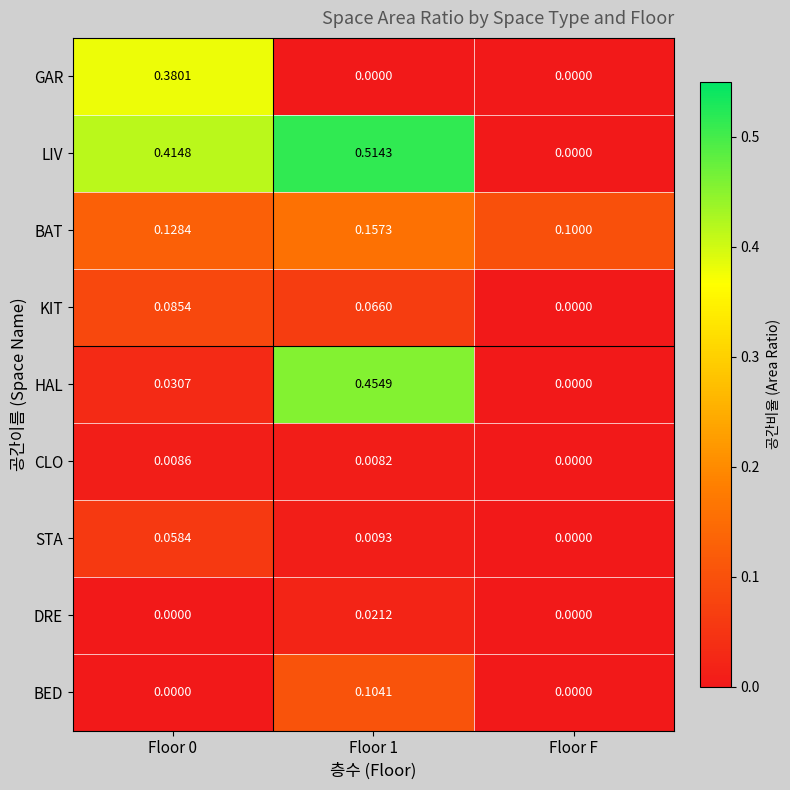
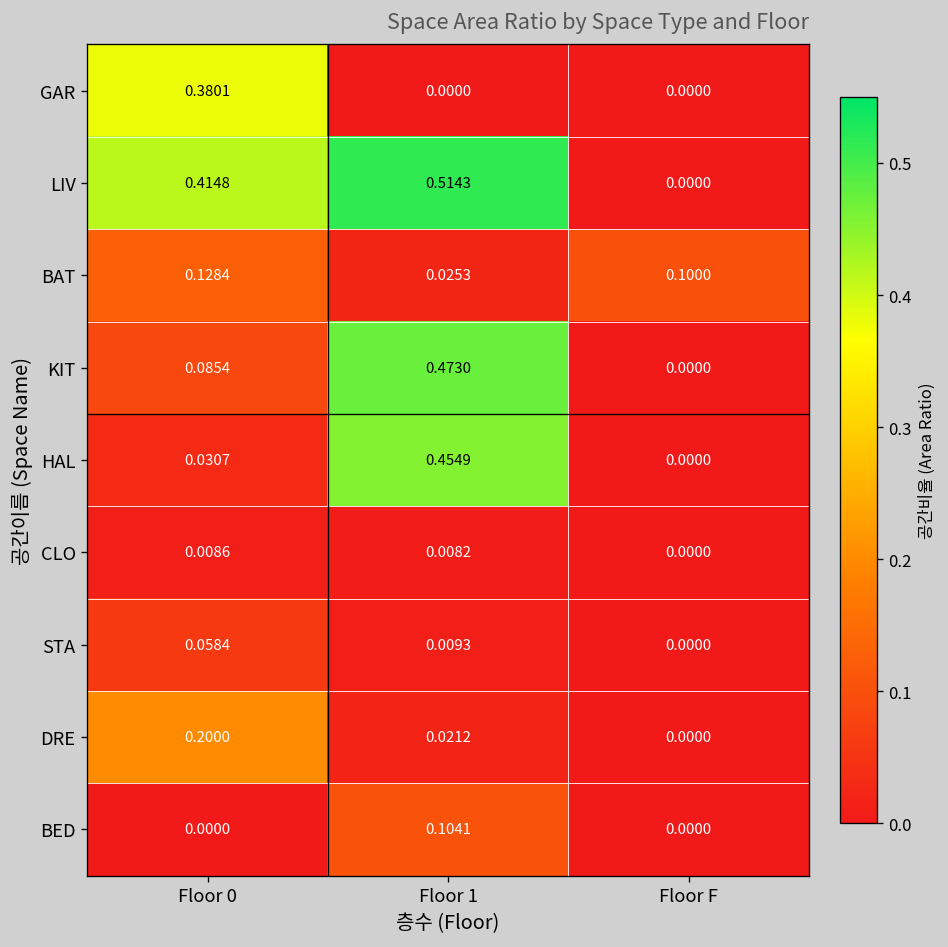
BAT, Floor 1: 0.1573 -> 0.0253
KIT, Floor 1: 0.0660 -> 0.4730
DRE, Floor 0: 0.0000 -> 0.2000
